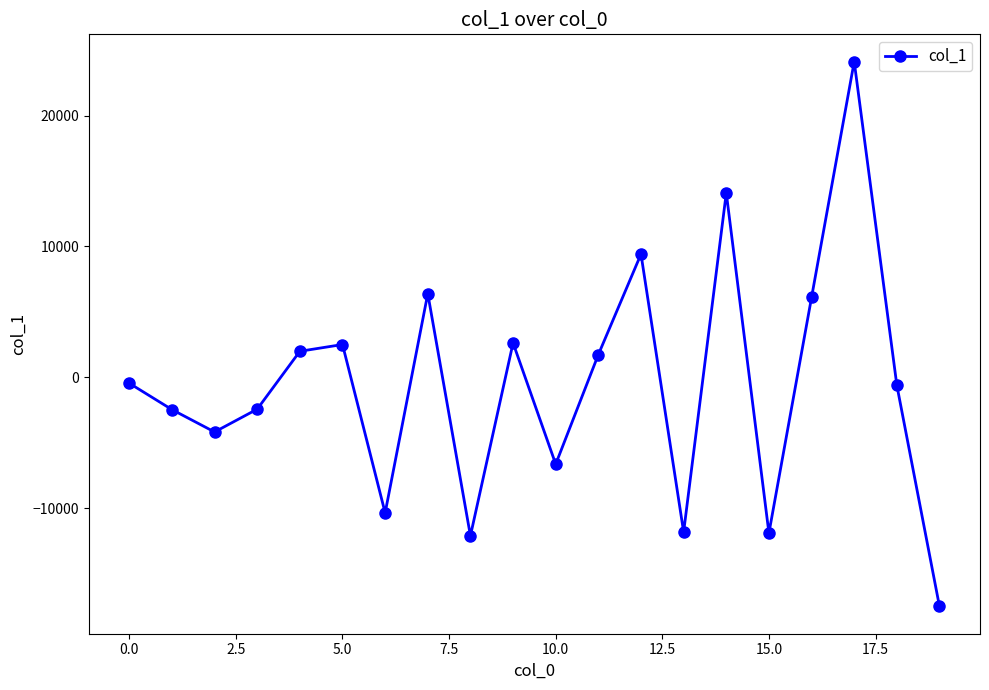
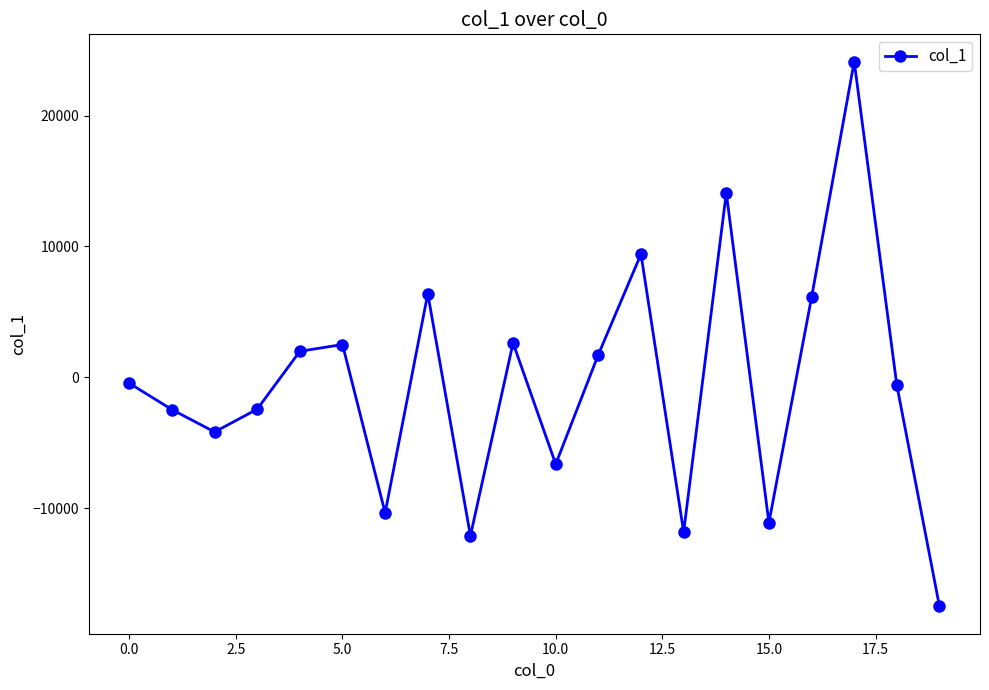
15.0: -11900 -> -11100
